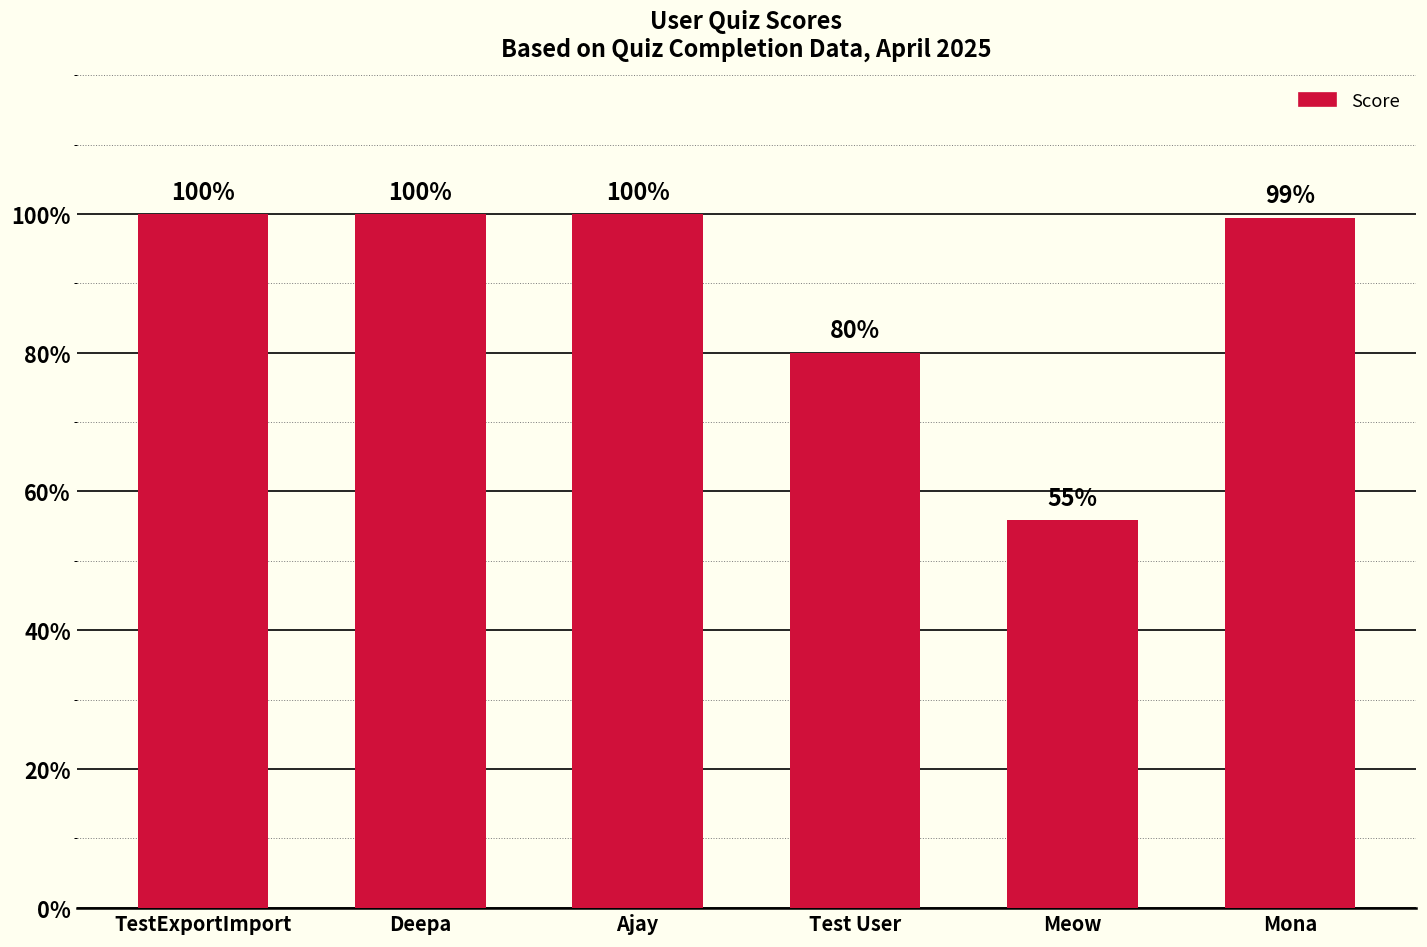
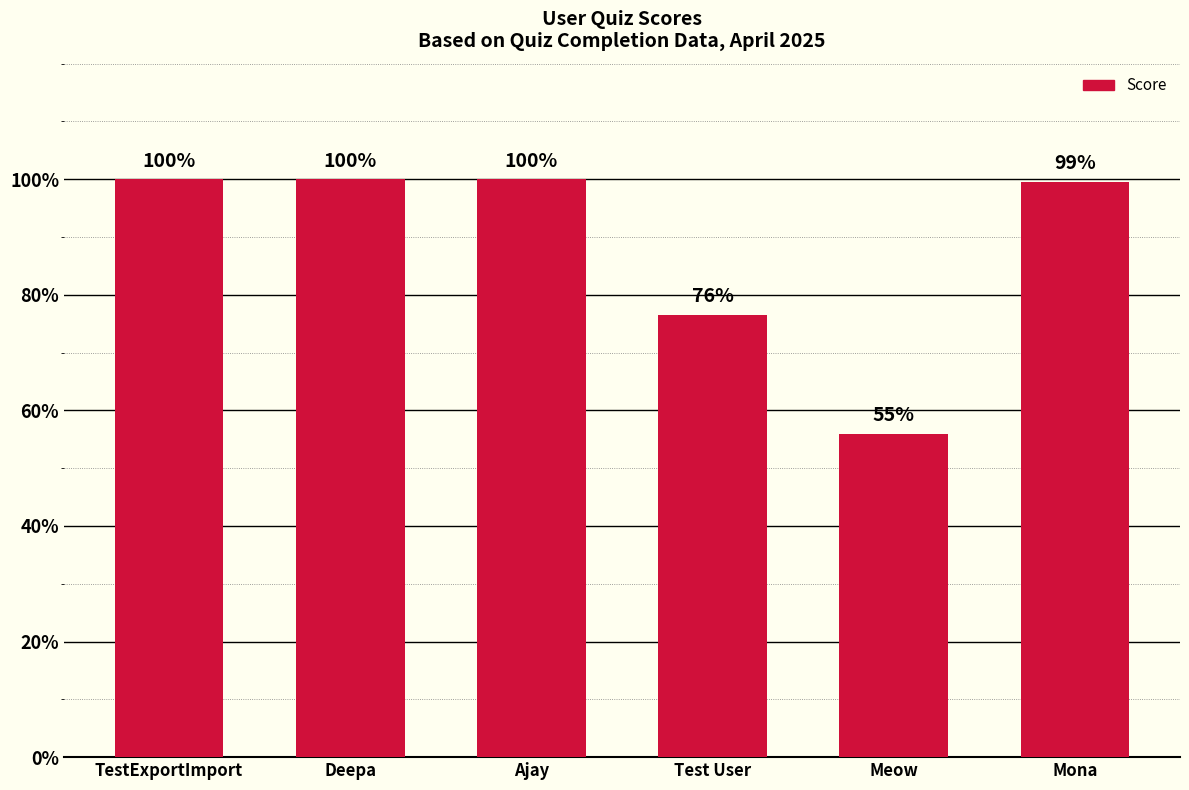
Test User: 80% -> 76%
